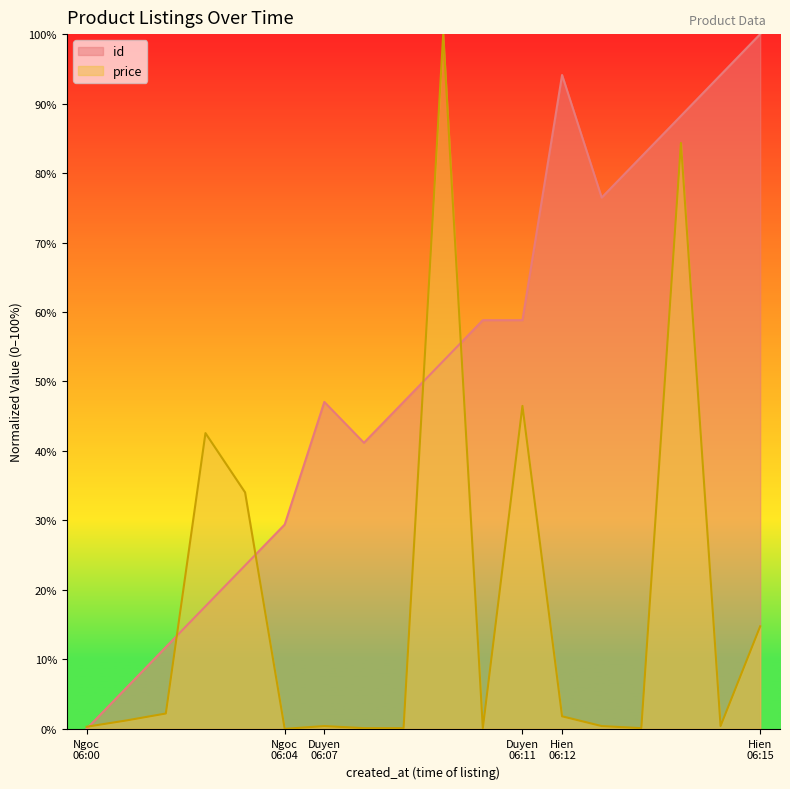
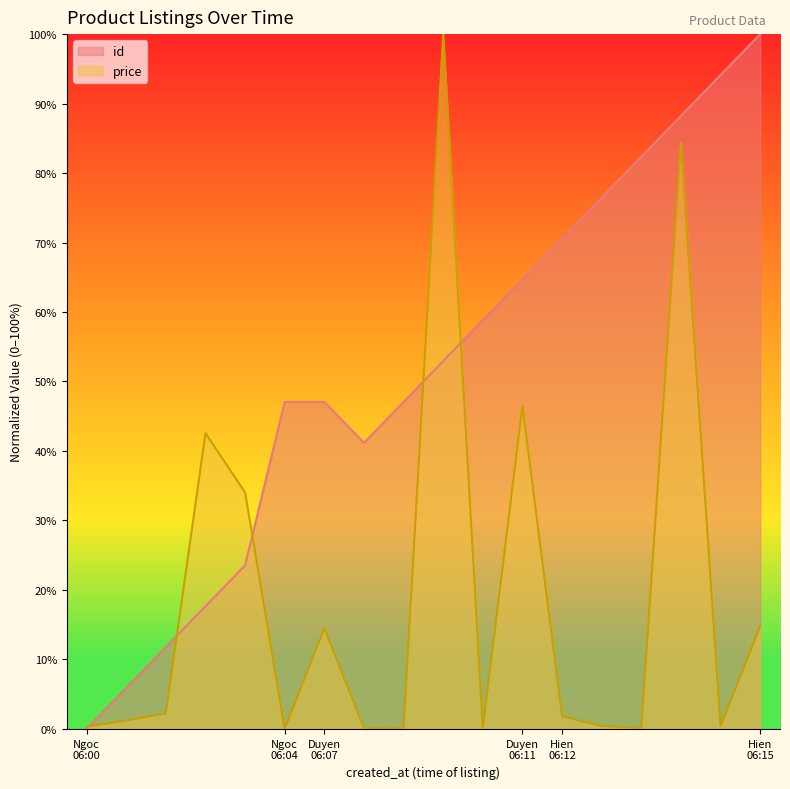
id, Ngoc 06:04: 29% -> 47%
price, Duyen 06:07: 0% -> 14%
id, Duyen 06:11: 59% -> 65%
id, Hien 06:12: 94% -> 71%
